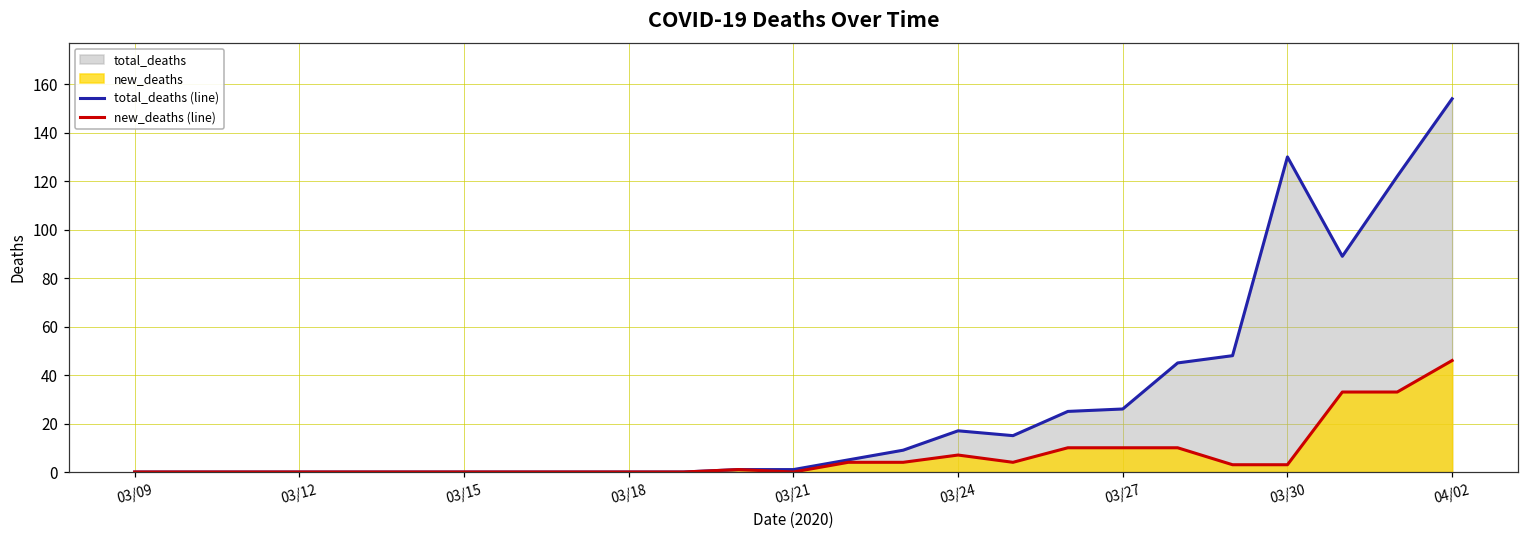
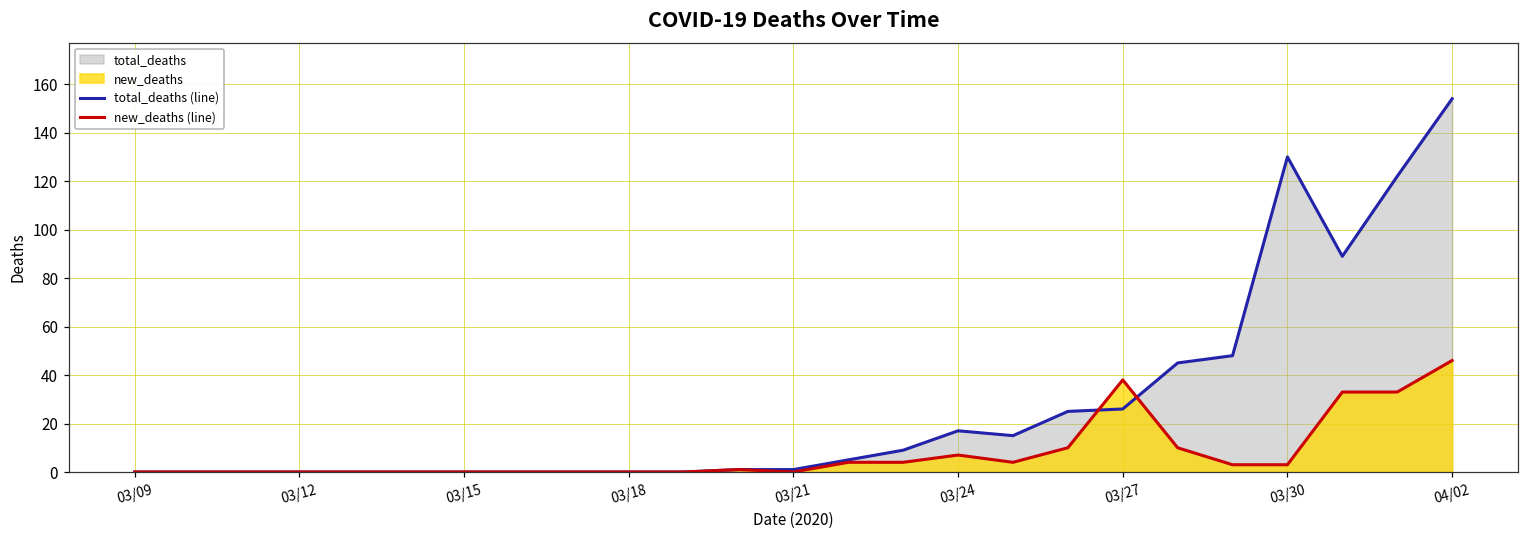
new_deaths, 03/27: 10 -> 38
